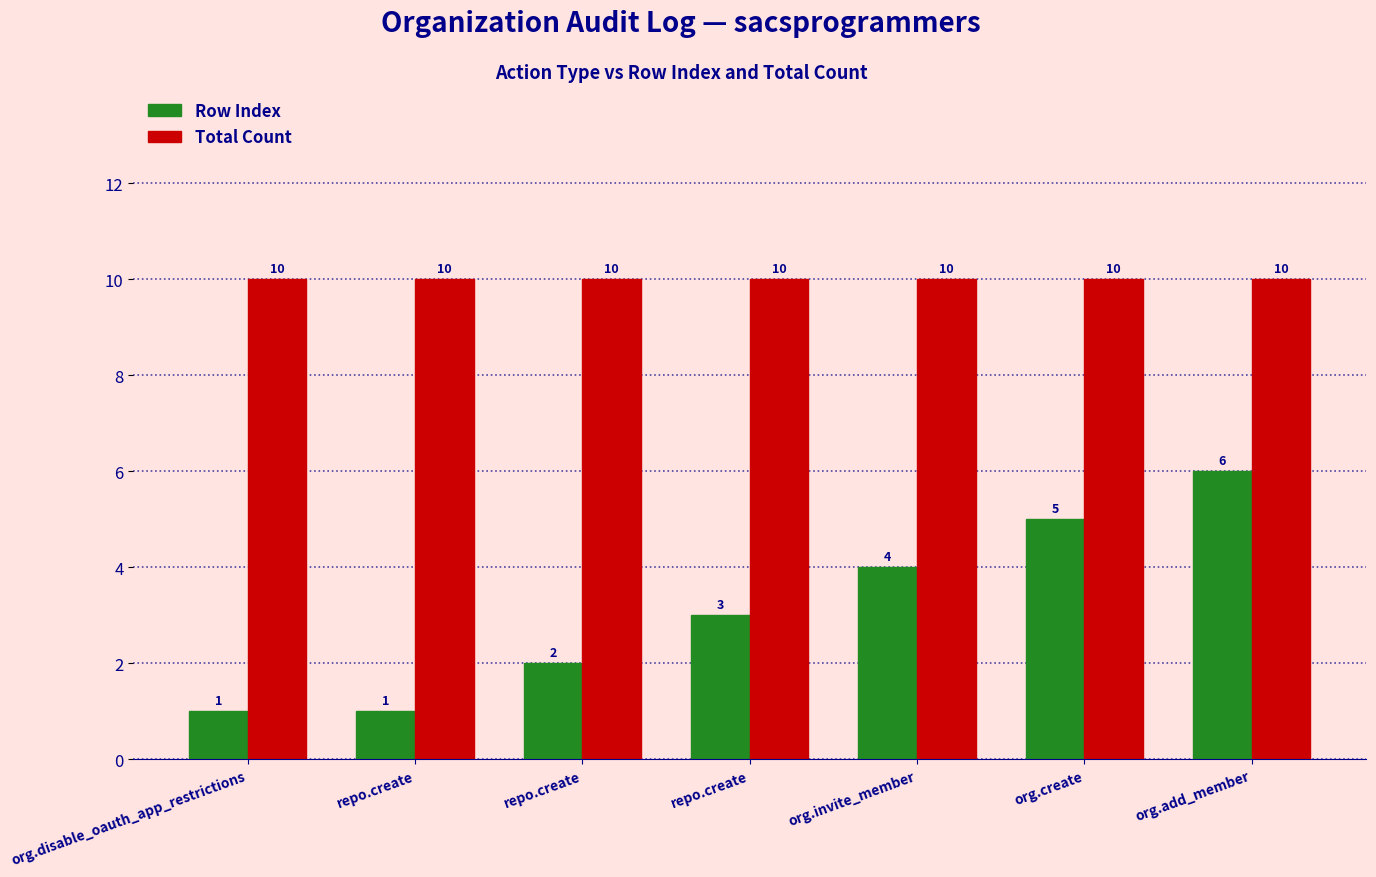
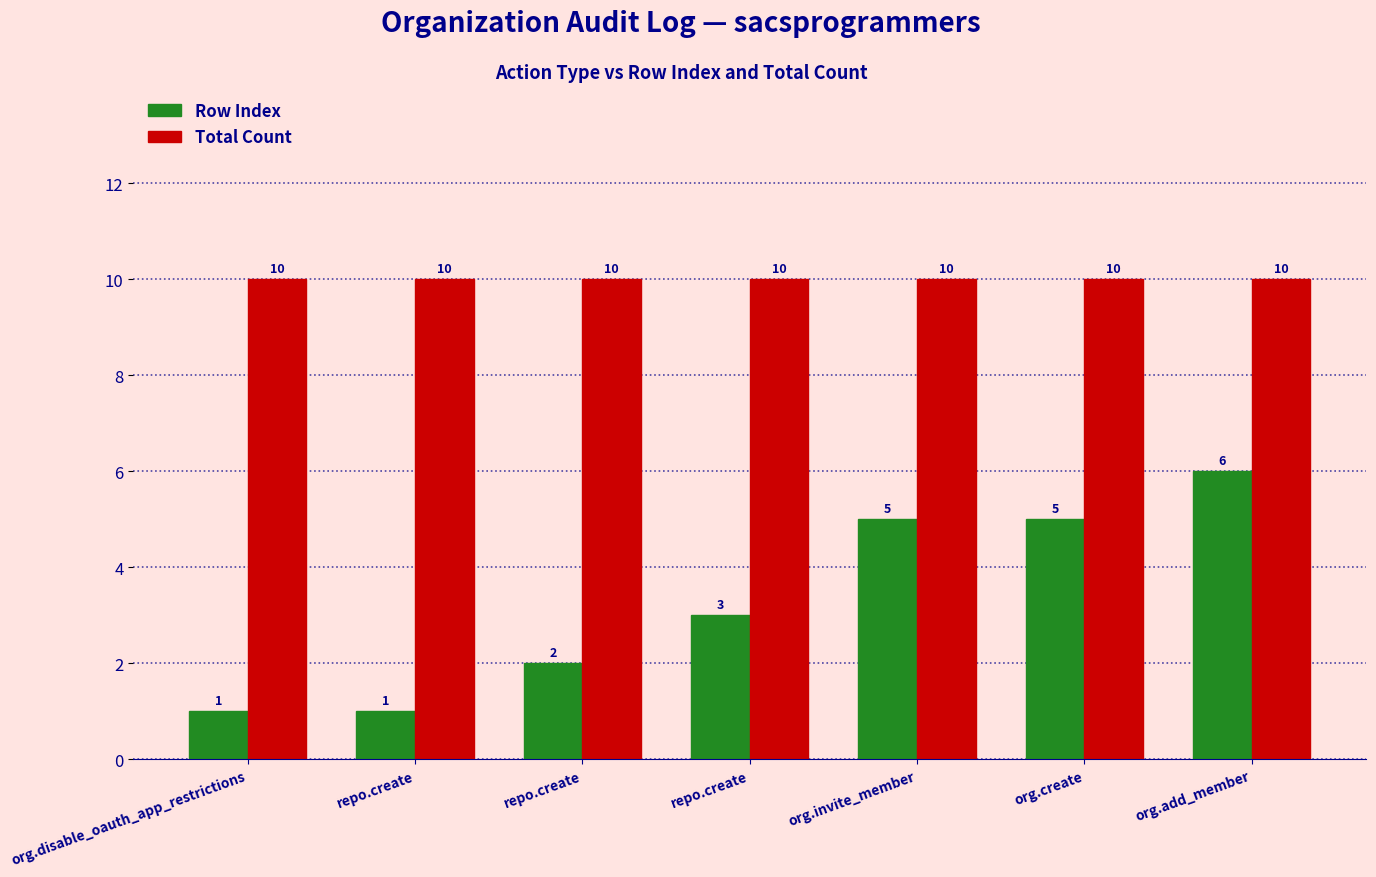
Row Index, org.invite_member: 4 -> 5
